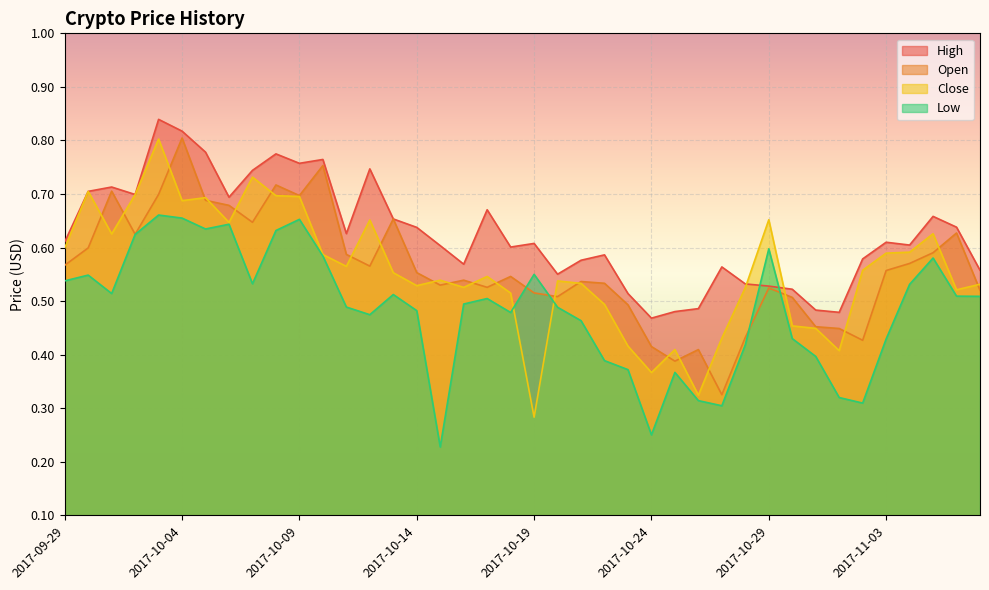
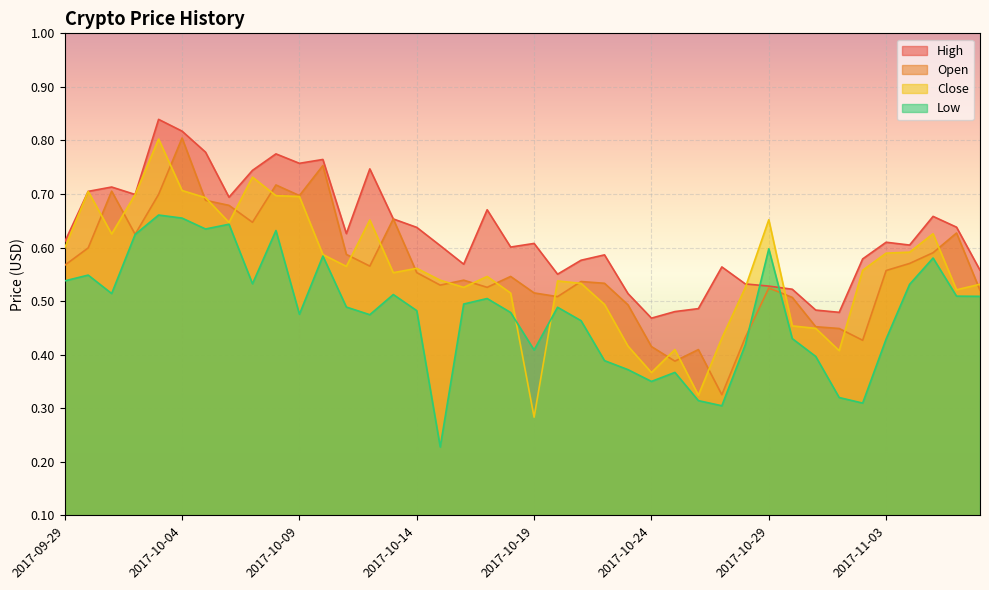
Close, 2017-10-04: 0.69 -> 0.71
Low, 2017-10-09: 0.65 -> 0.48
Close, 2017-10-14: 0.53 -> 0.56
Low, 2017-10-19: 0.55 -> 0.41
Low, 2017-10-24: 0.25 -> 0.35
